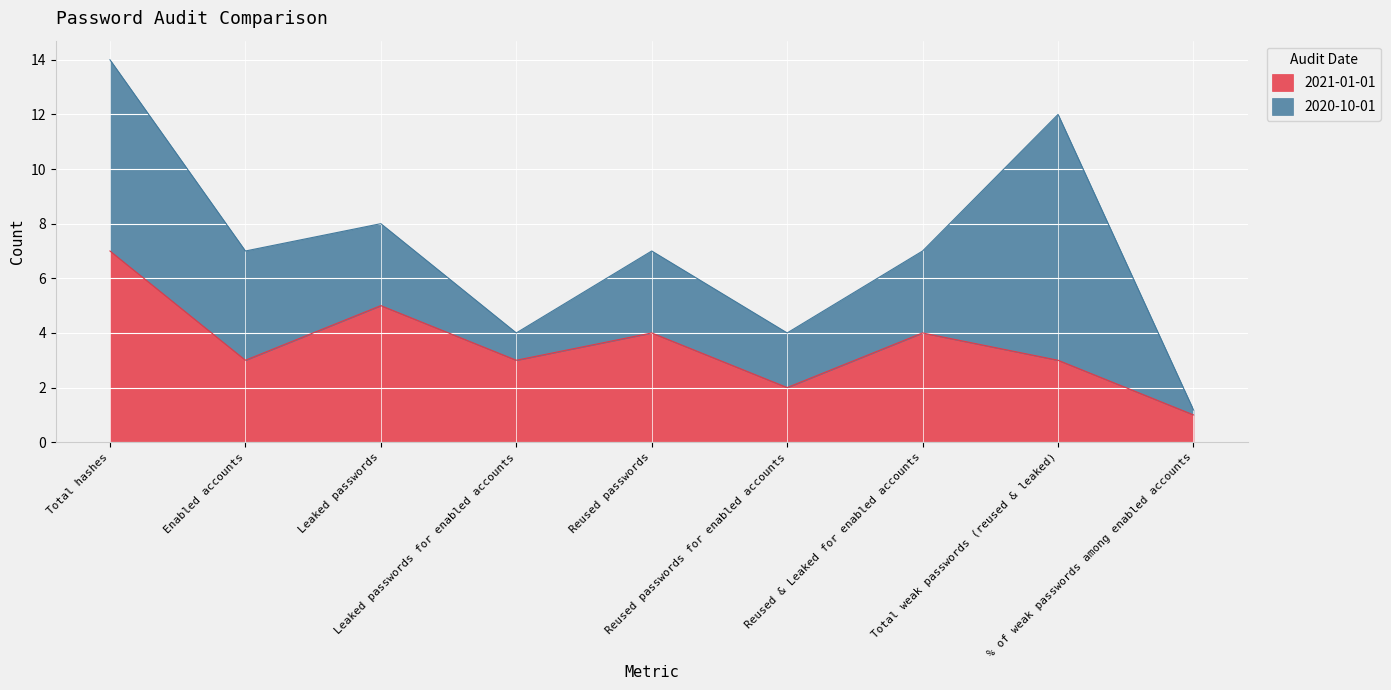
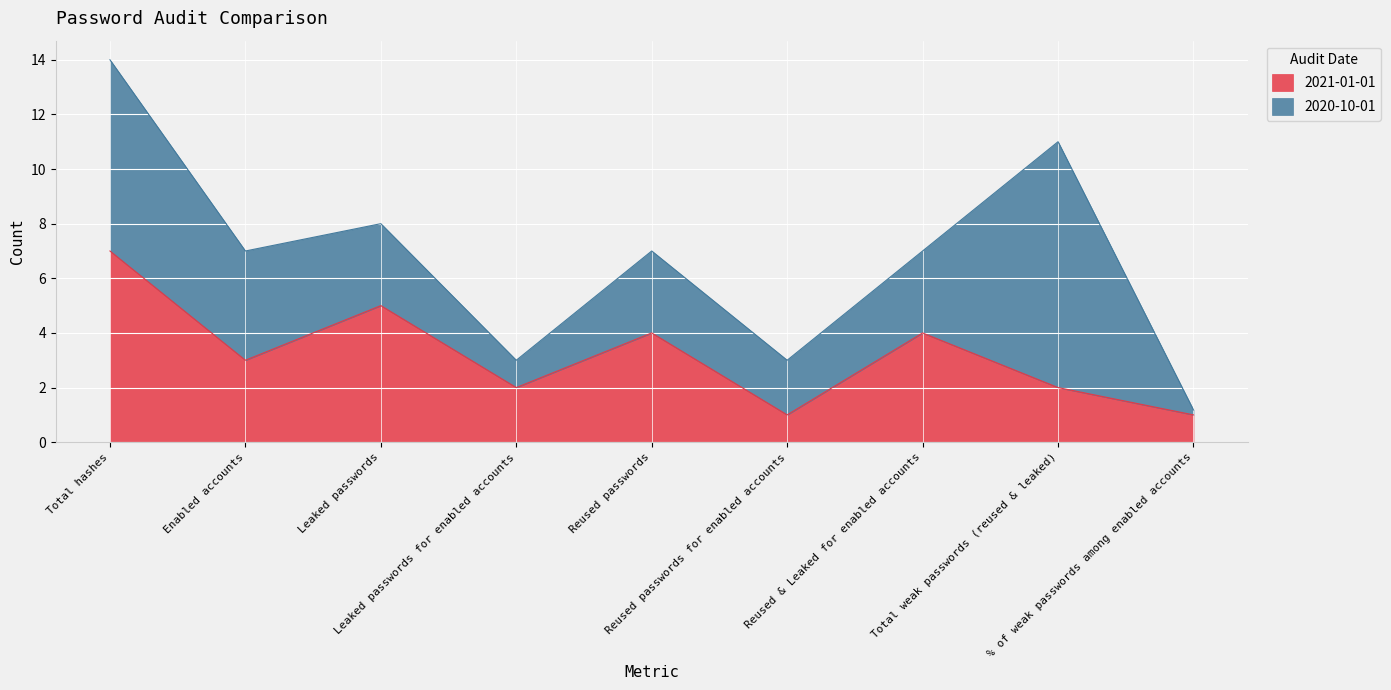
2021-01-01, Leaked passwords for enabled accounts: 3 -> 2
2021-01-01, Reused passwords for enabled accounts: 2 -> 1
2021-01-01, Total weak passwords (reused & leaked): 3 -> 2
